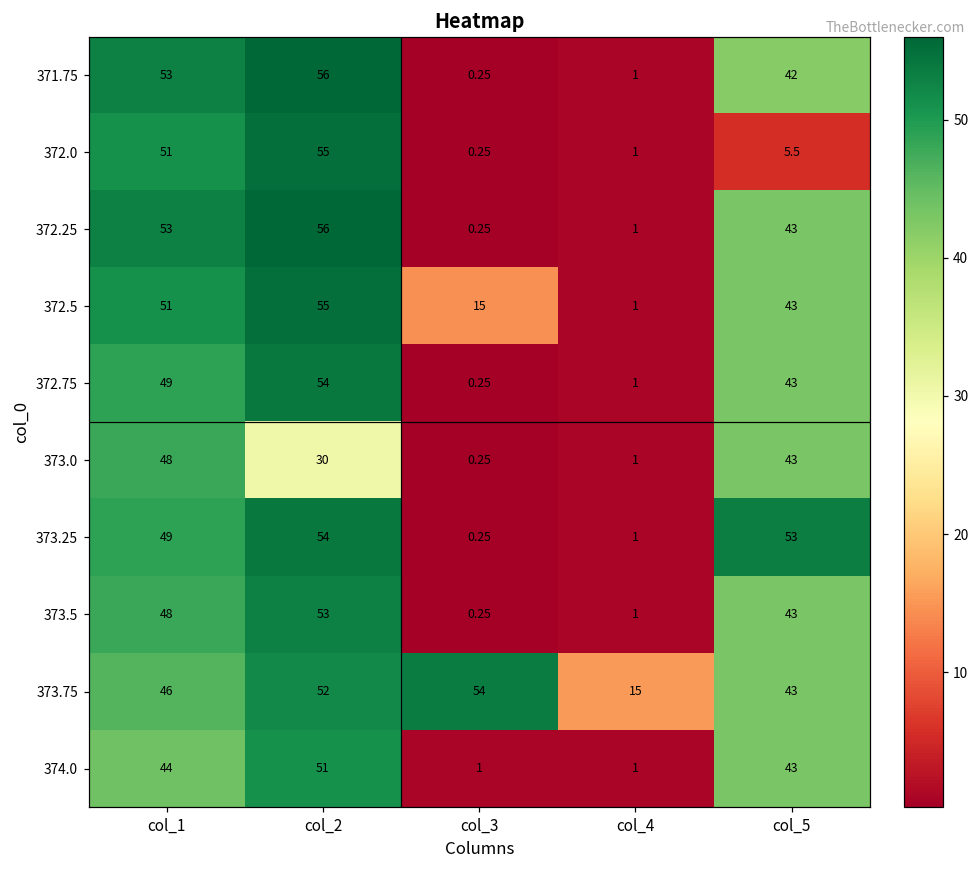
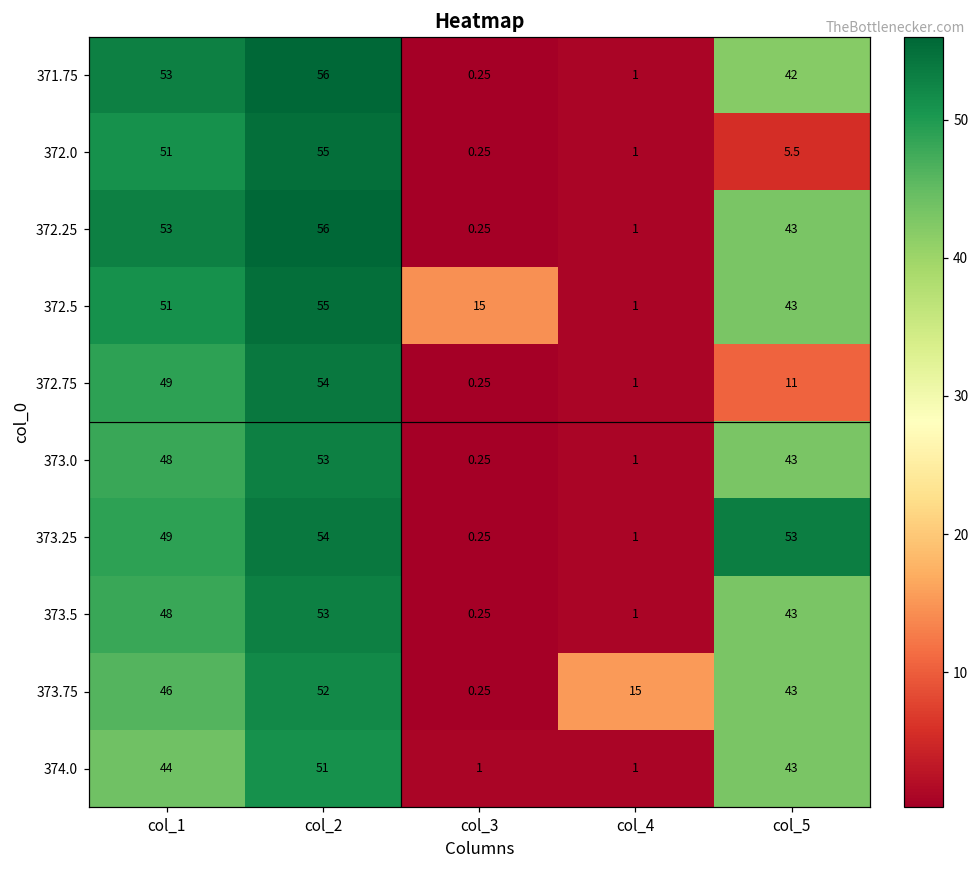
372.75, col_5: 43 -> 11
373.0, col_2: 30 -> 53
373.75, col_3: 54 -> 0.25
